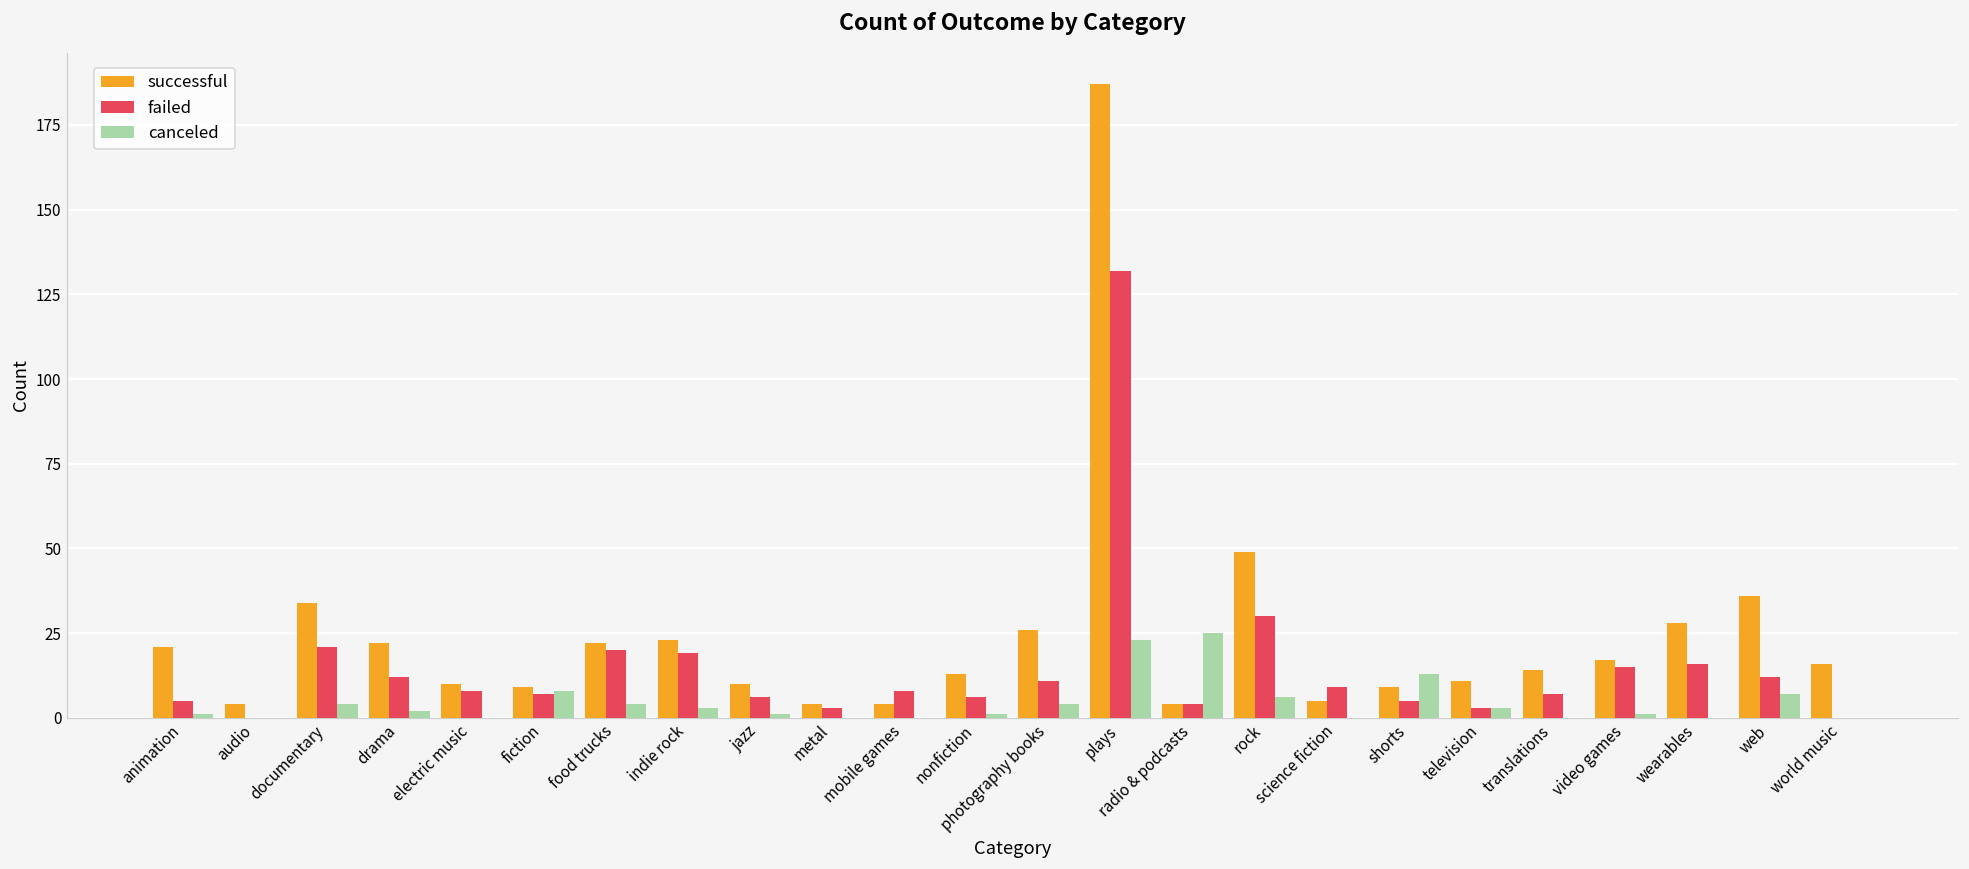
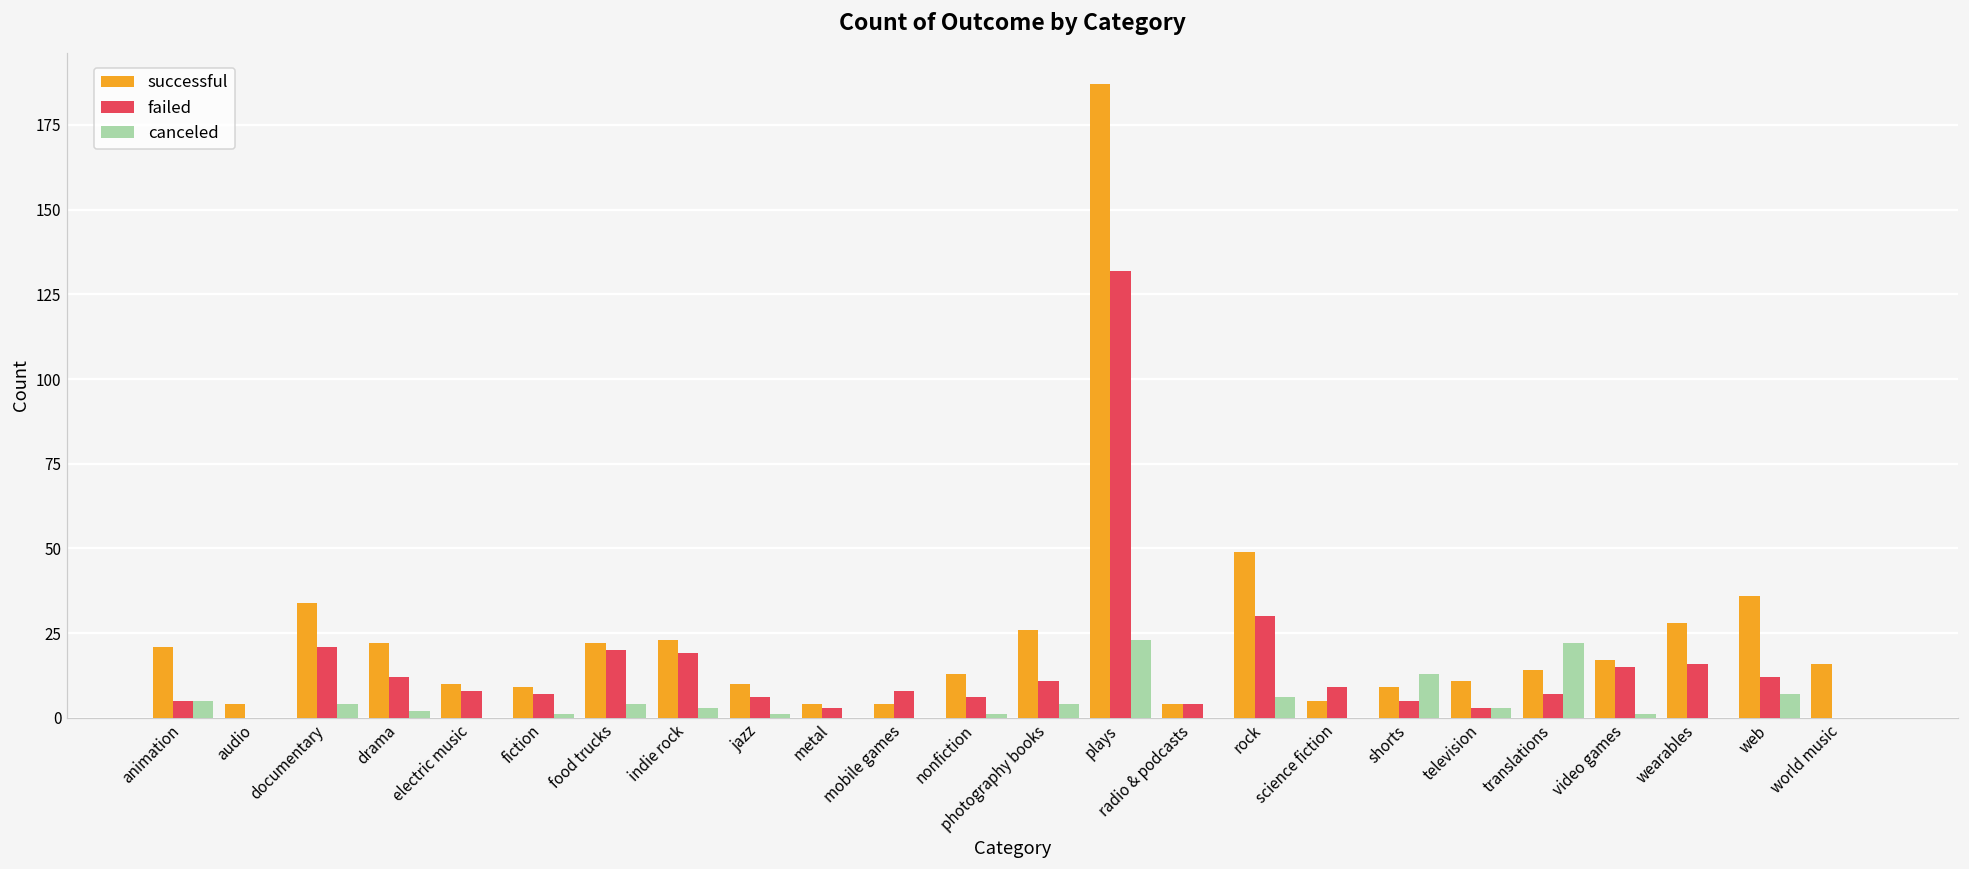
canceled, animation: 1 -> 5
canceled, fiction: 8 -> 1
canceled, radio & podcasts: 25 -> 0
canceled, translations: 0 -> 22
